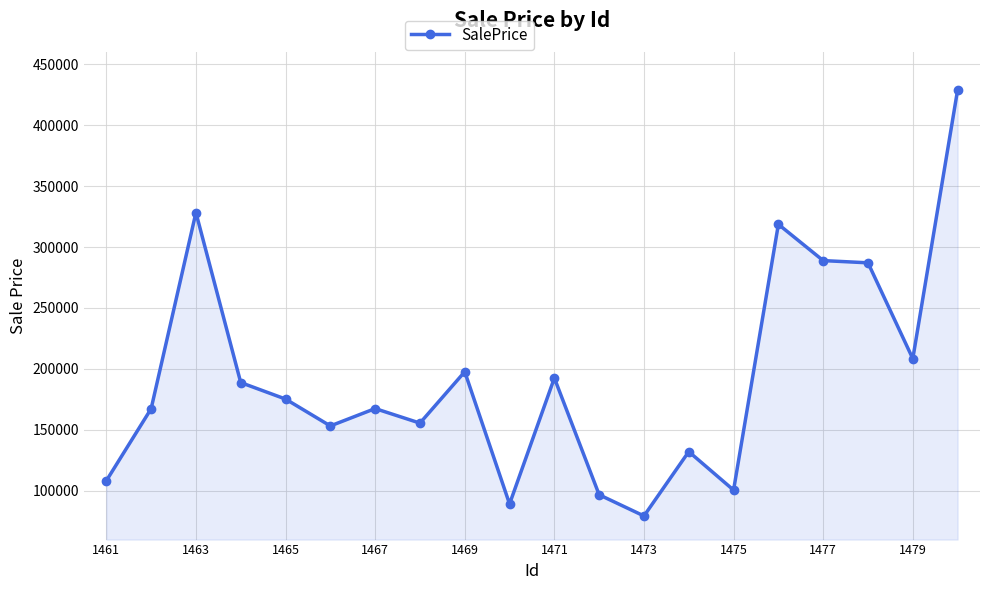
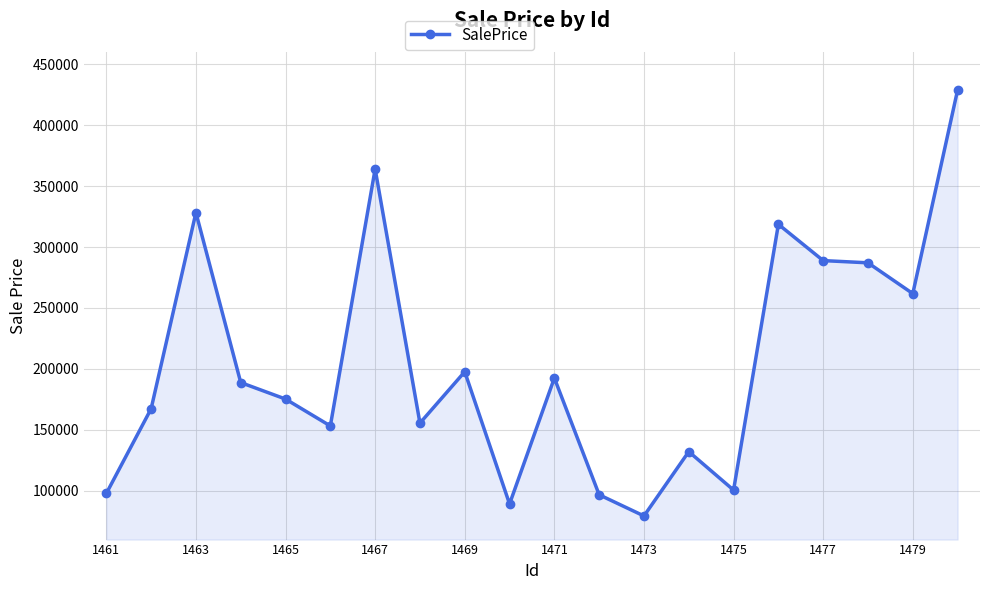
1461: 108000 -> 98000
1467: 167000 -> 364000
1479: 208000 -> 262000
